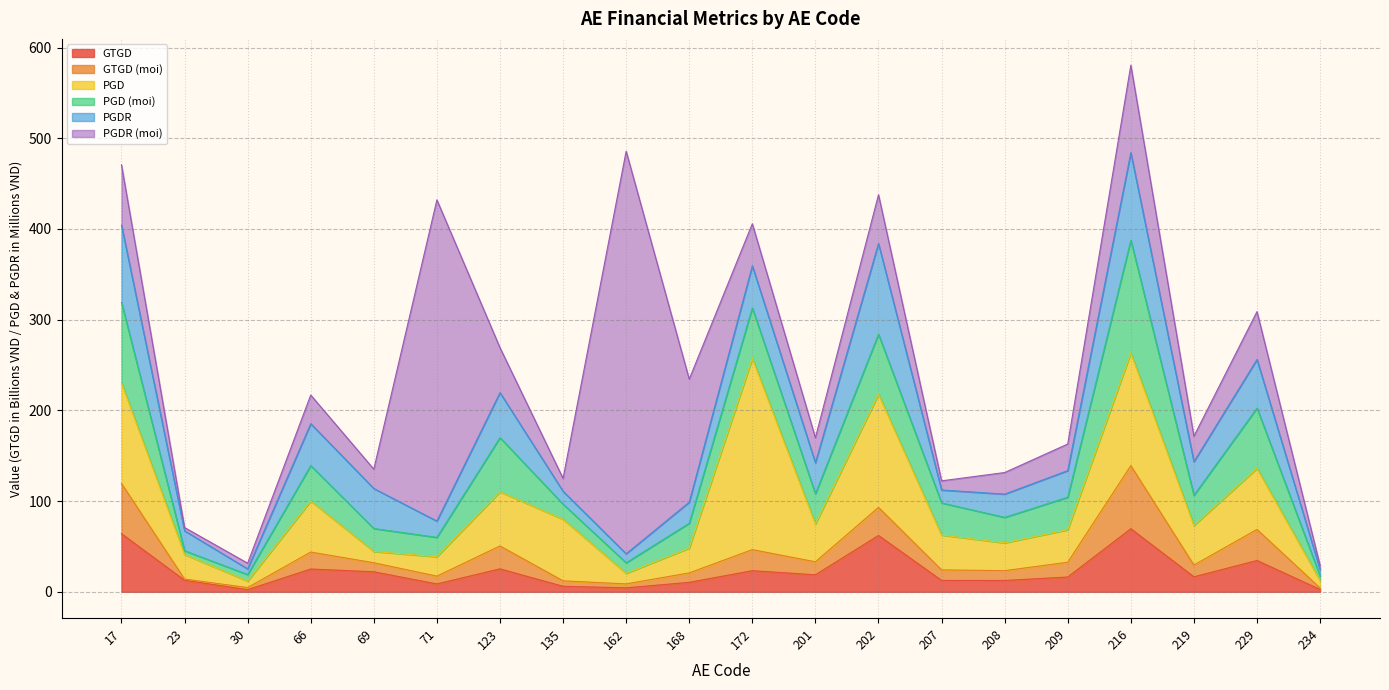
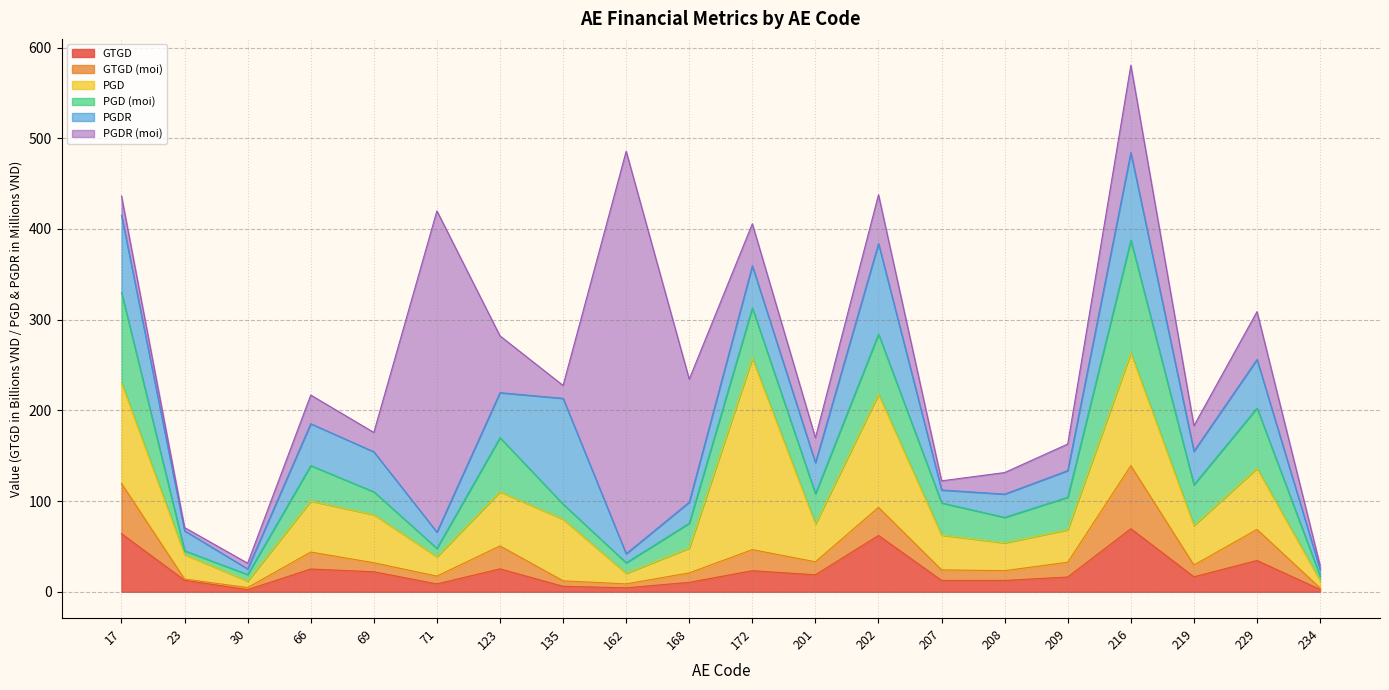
PGD (moi), 17: 90 -> 100
PGDR (moi), 17: 70 -> 20
PGD, 69: 10 -> 50
PGD (moi), 71: 20 -> 10
PGDR (moi), 123: 50 -> 60
PGDR, 135: 10 -> 120
PGD (moi), 219: 30 -> 40
